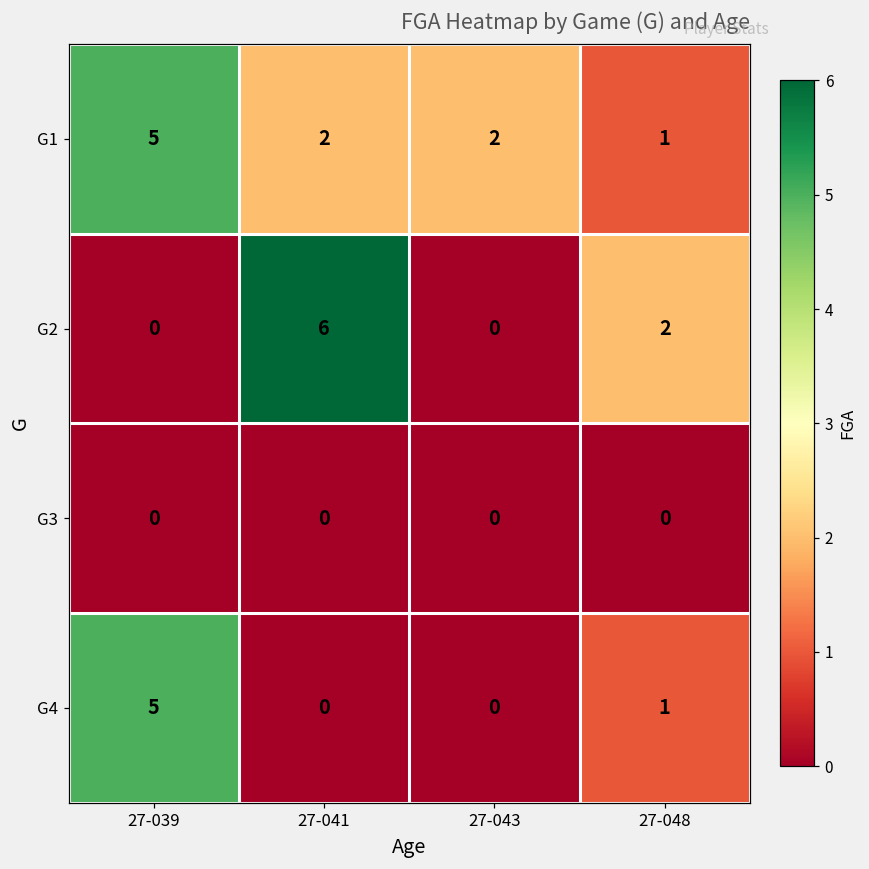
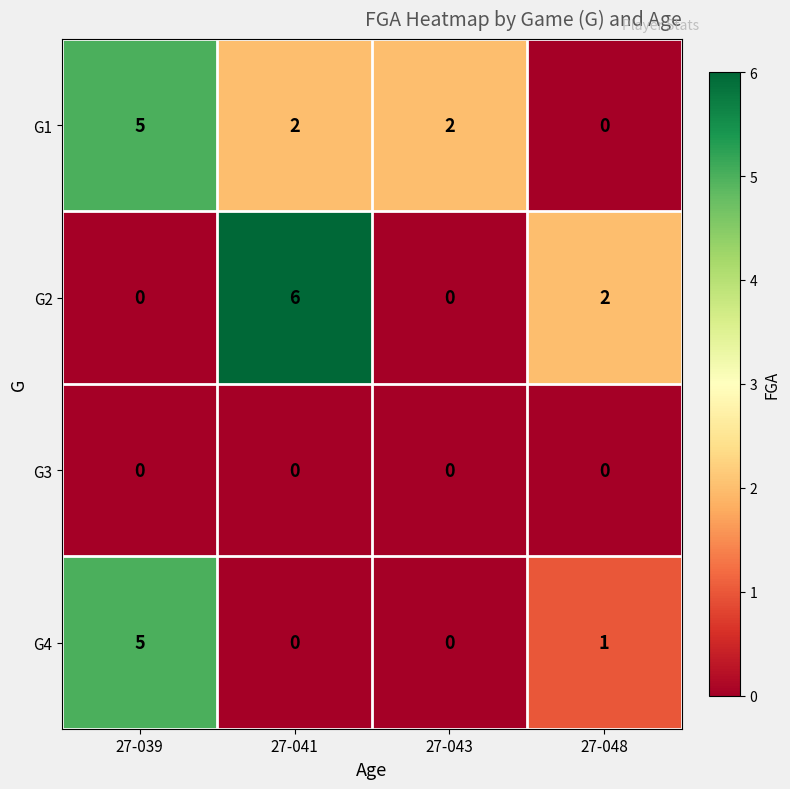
G1, 27-048: 1 -> 0
